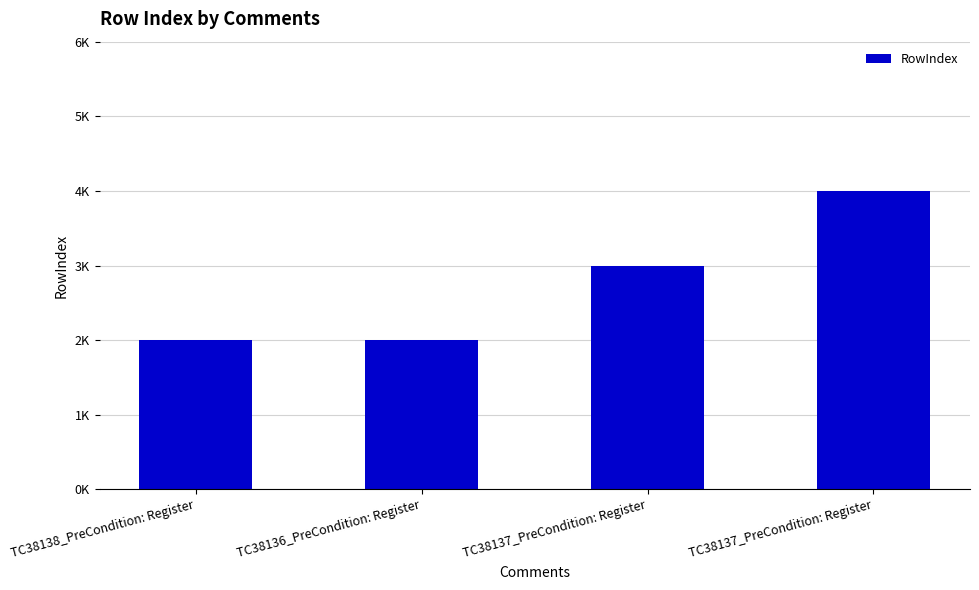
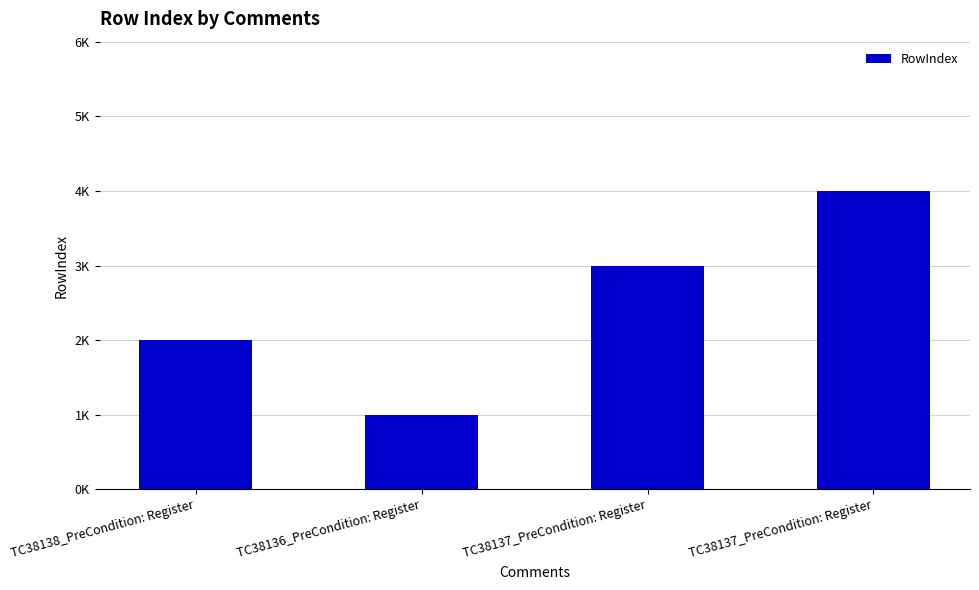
TC38136_PreCondition: Register: 2000 -> 1000
